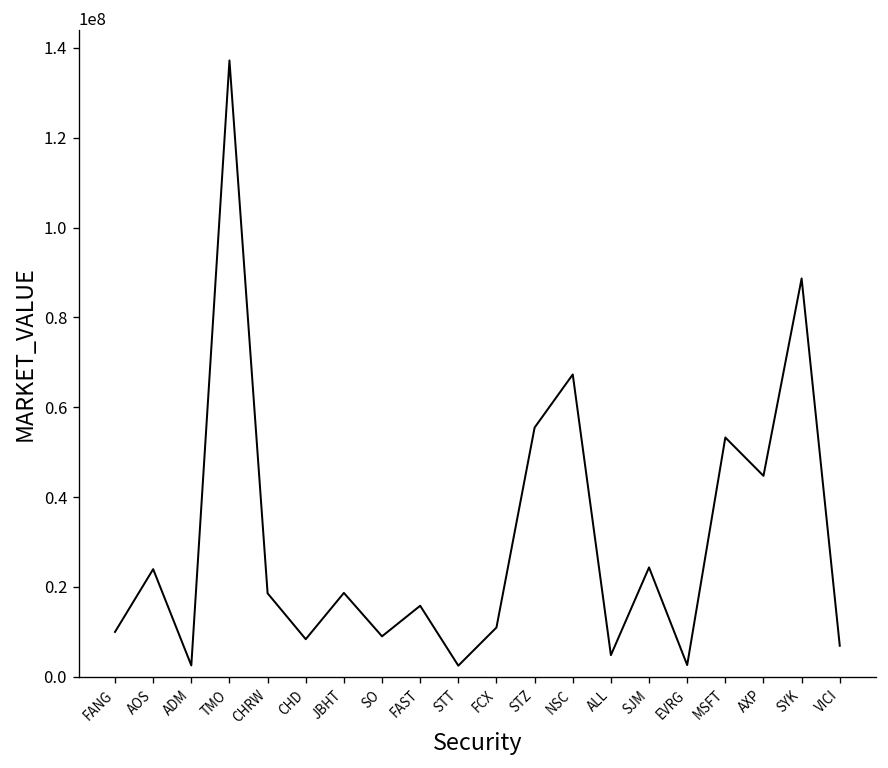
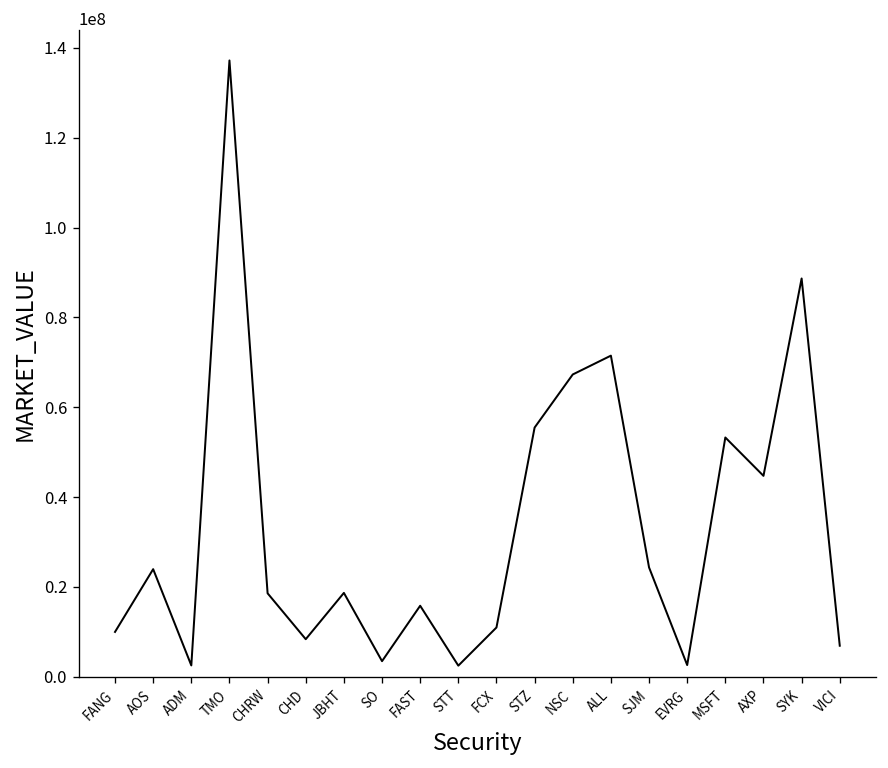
SO: 9000000 -> 3000000
ALL: 5000000 -> 71000000
